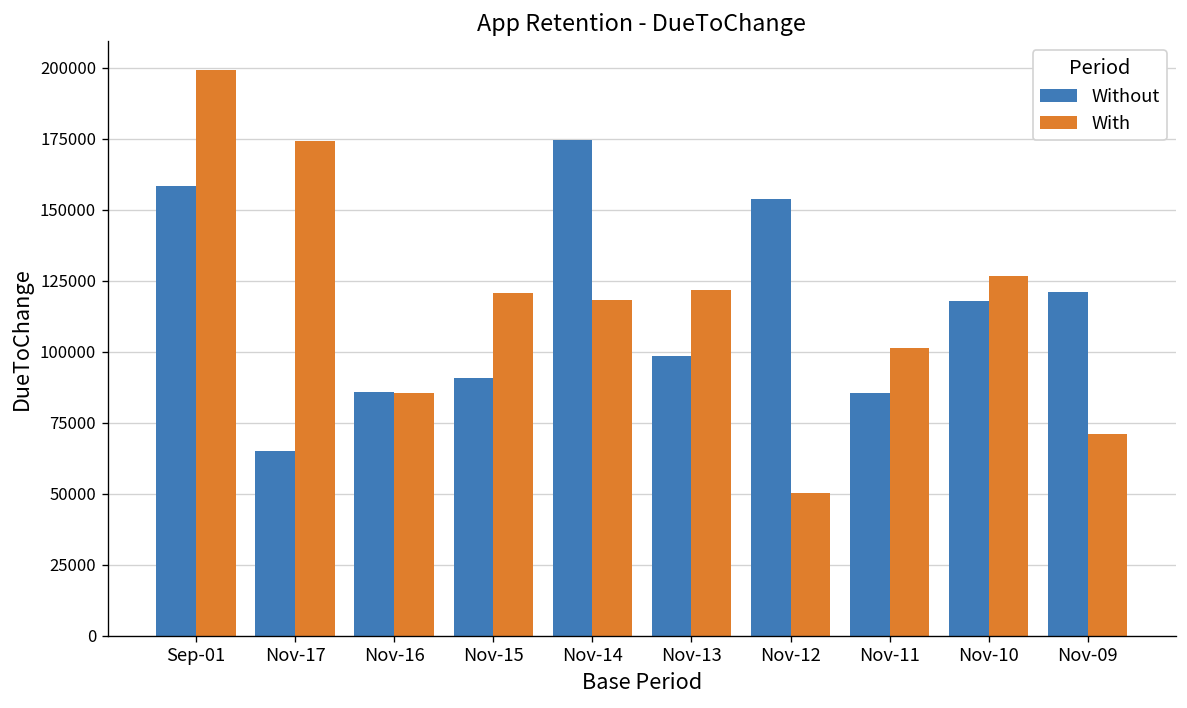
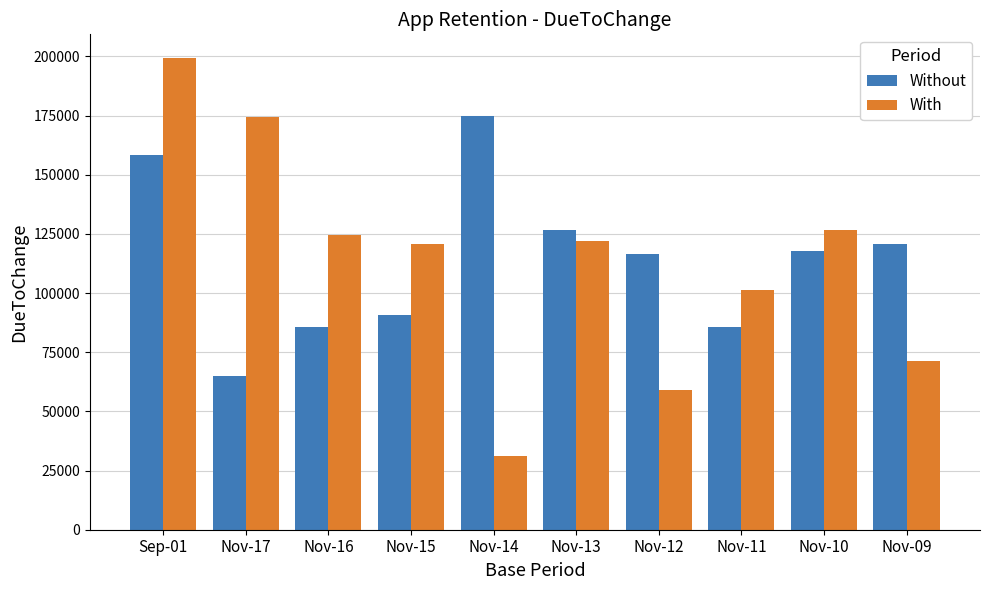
With, Nov-16: 86000 -> 124000
With, Nov-14: 118000 -> 31000
Without, Nov-13: 98000 -> 127000
Without, Nov-12: 154000 -> 116000
With, Nov-12: 50000 -> 59000
